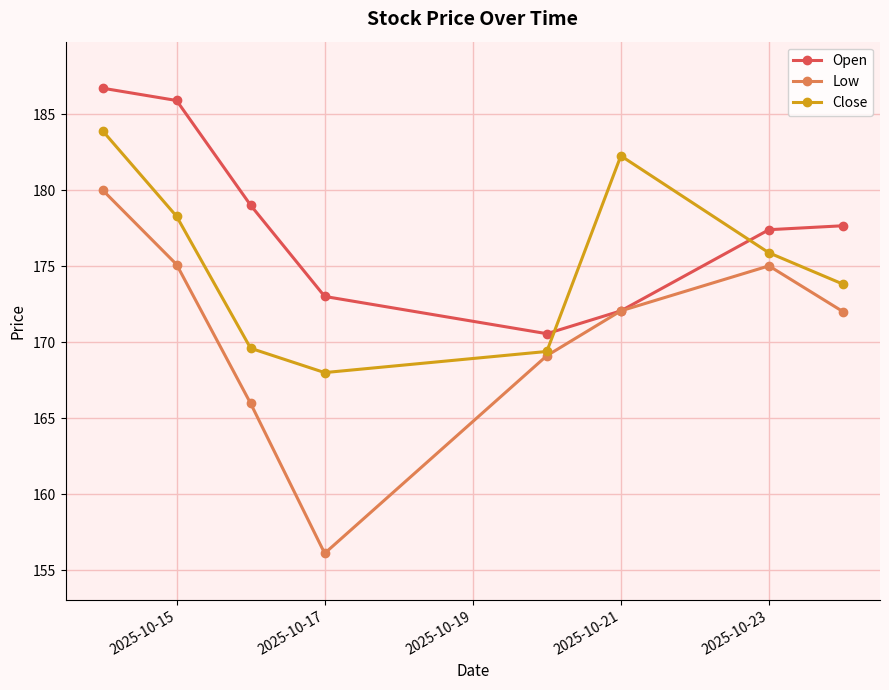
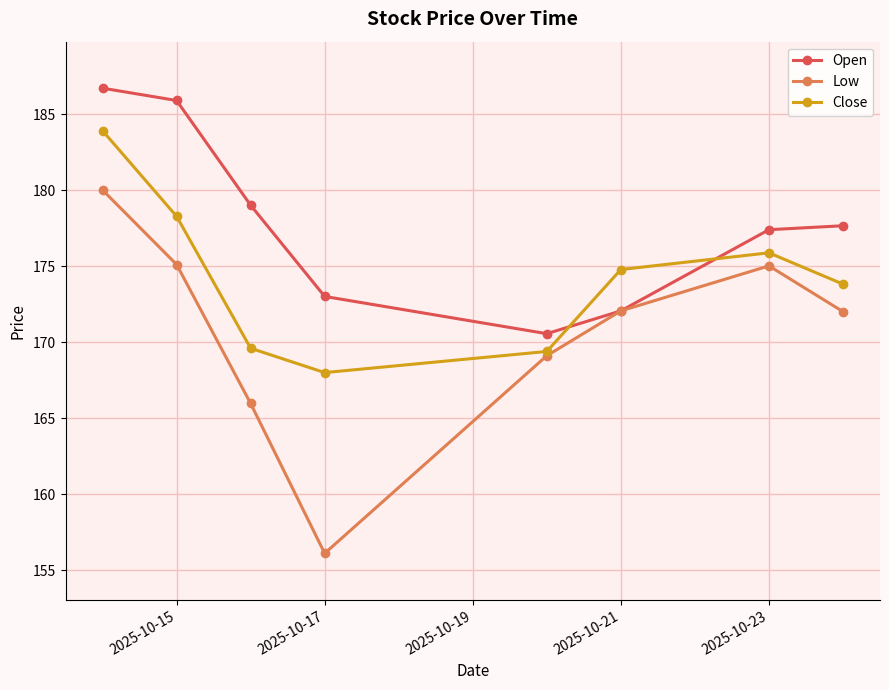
Close, 2025-10-21: 182.3 -> 174.8
